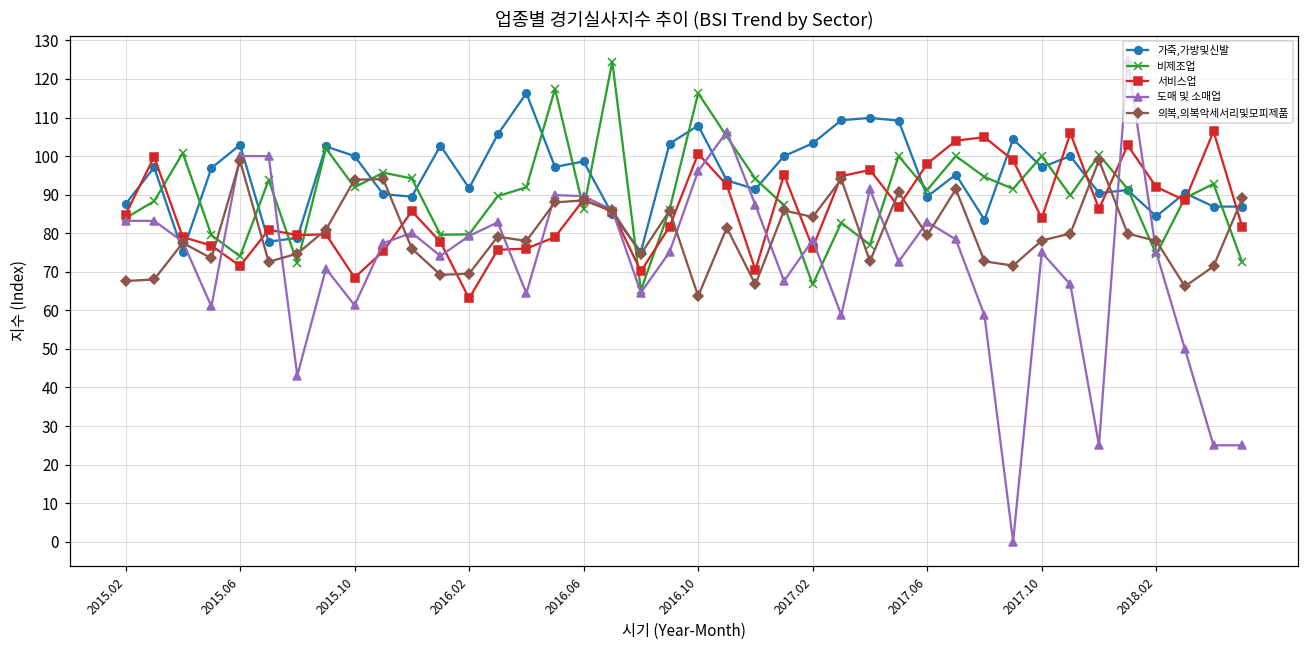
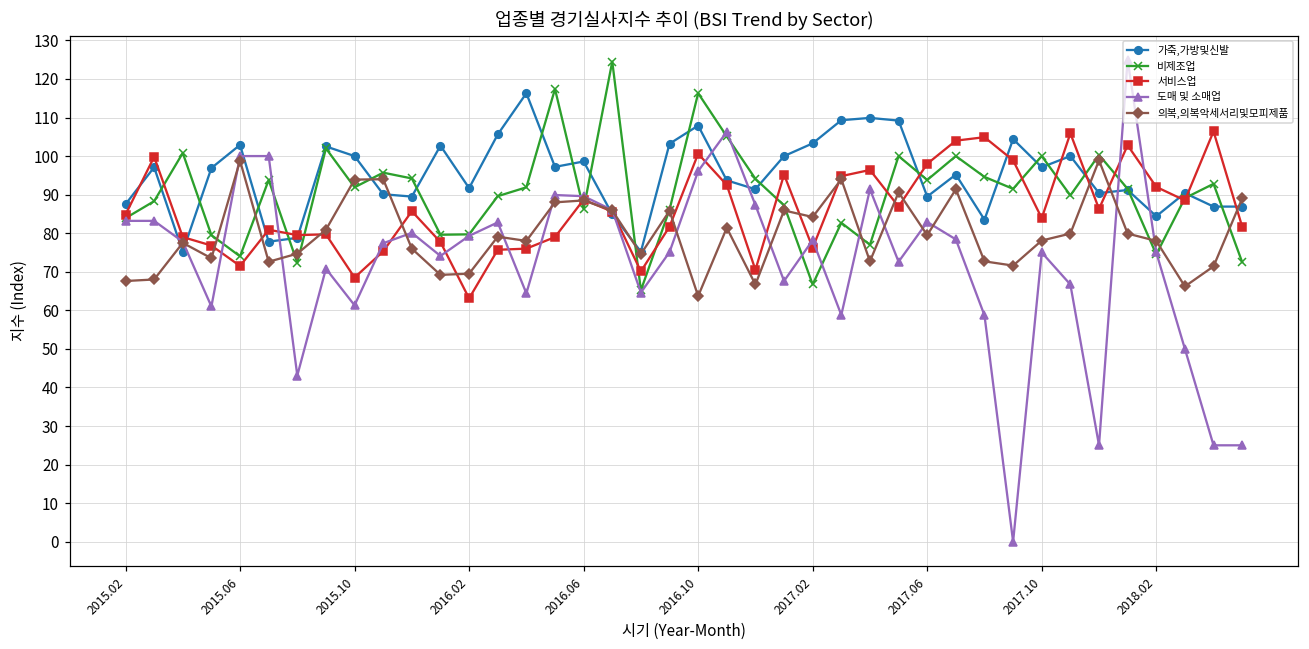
비제조업, 2017.06: 91 -> 94
